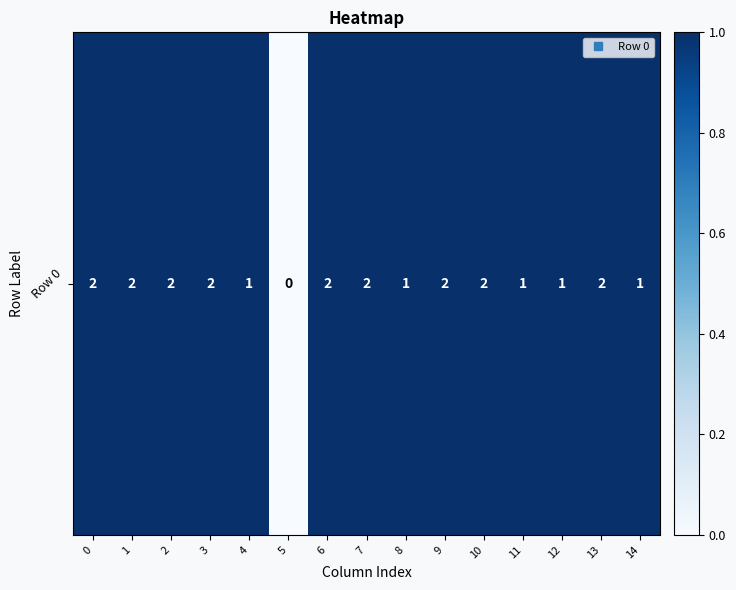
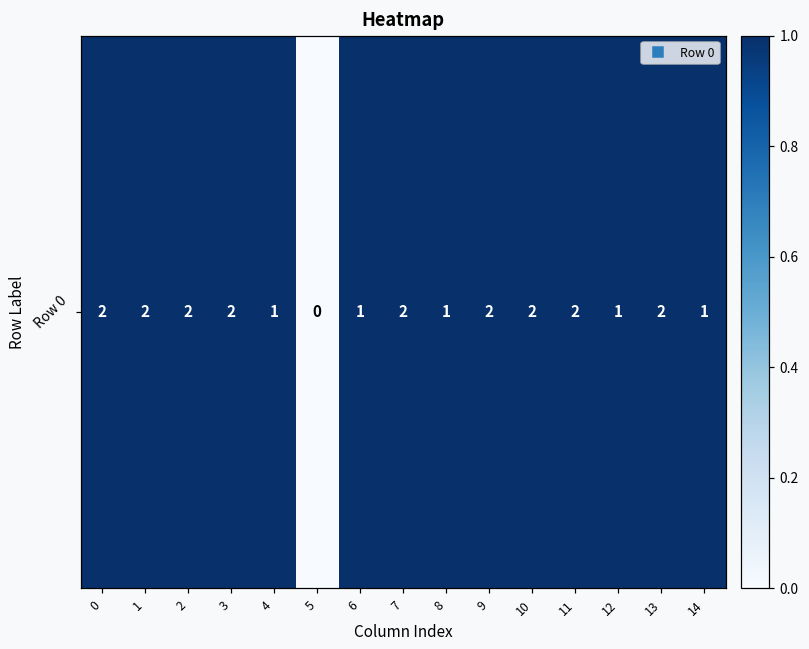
Row 0, 6: 2 -> 1
Row 0, 11: 1 -> 2
